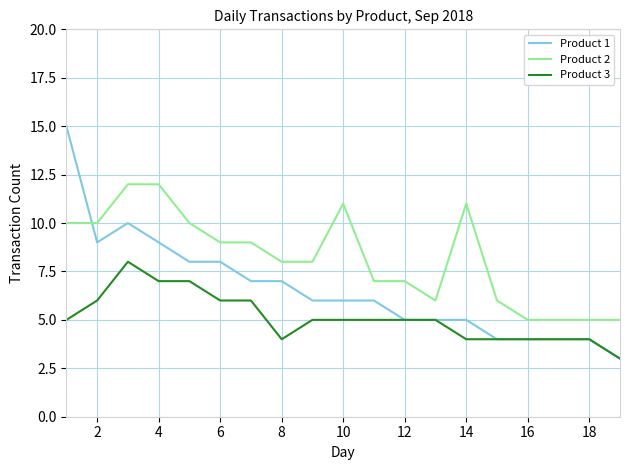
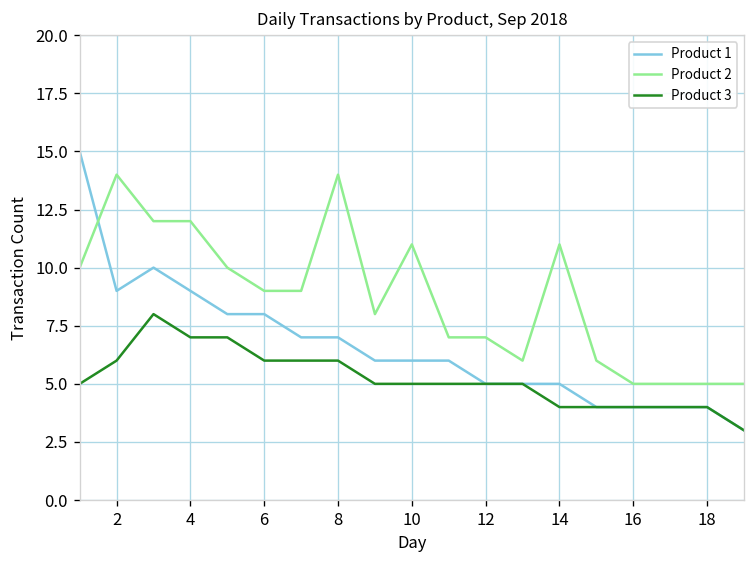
Product 2, 2: 10 -> 14
Product 2, 8: 8 -> 14
Product 3, 8: 4 -> 6
